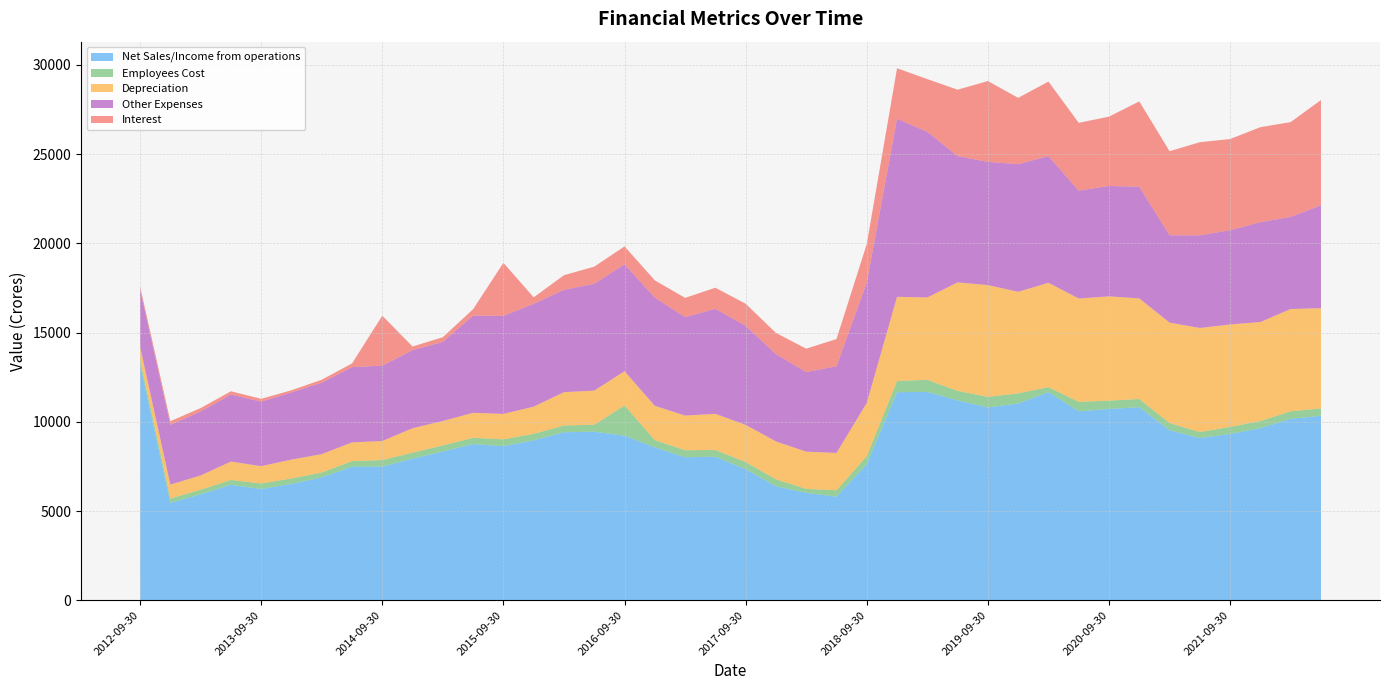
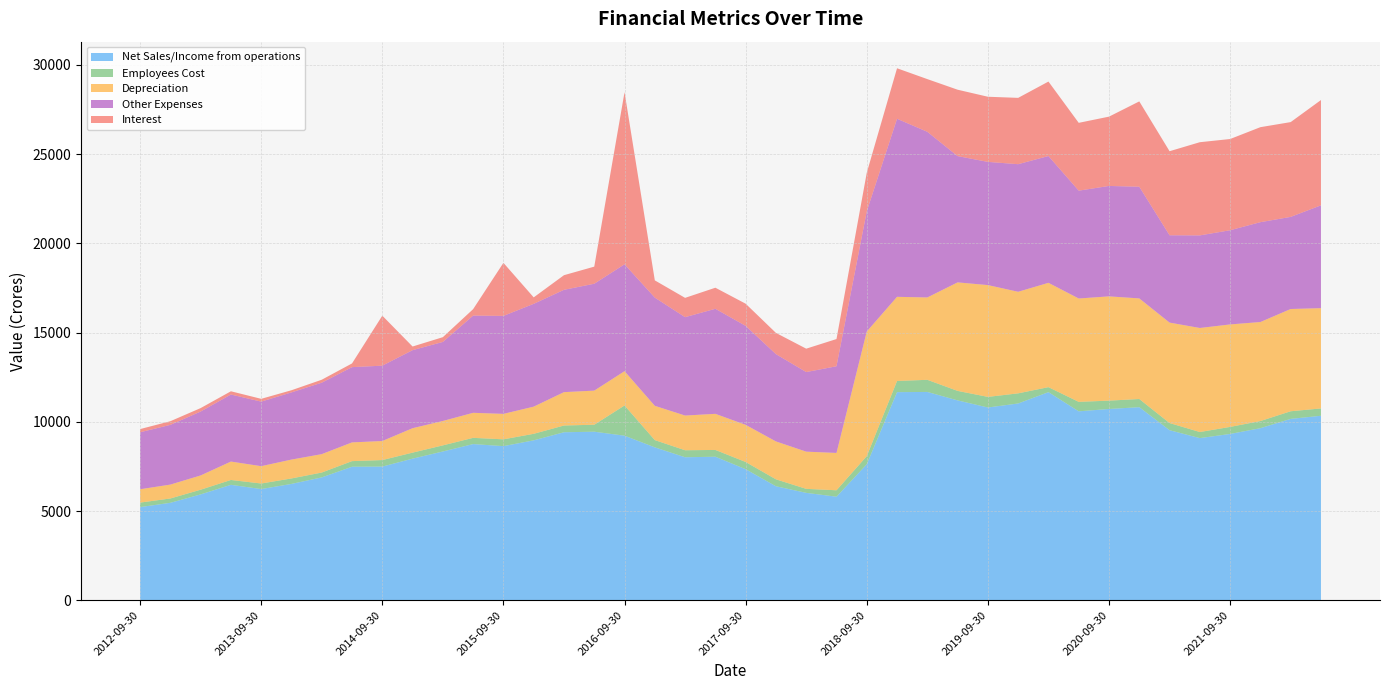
Net Sales/Income from operations, 2012-09-30: 13200 -> 5200
Interest, 2016-09-30: 1000 -> 9600
Depreciation, 2018-09-30: 3000 -> 7000
Interest, 2019-09-30: 4500 -> 3700
